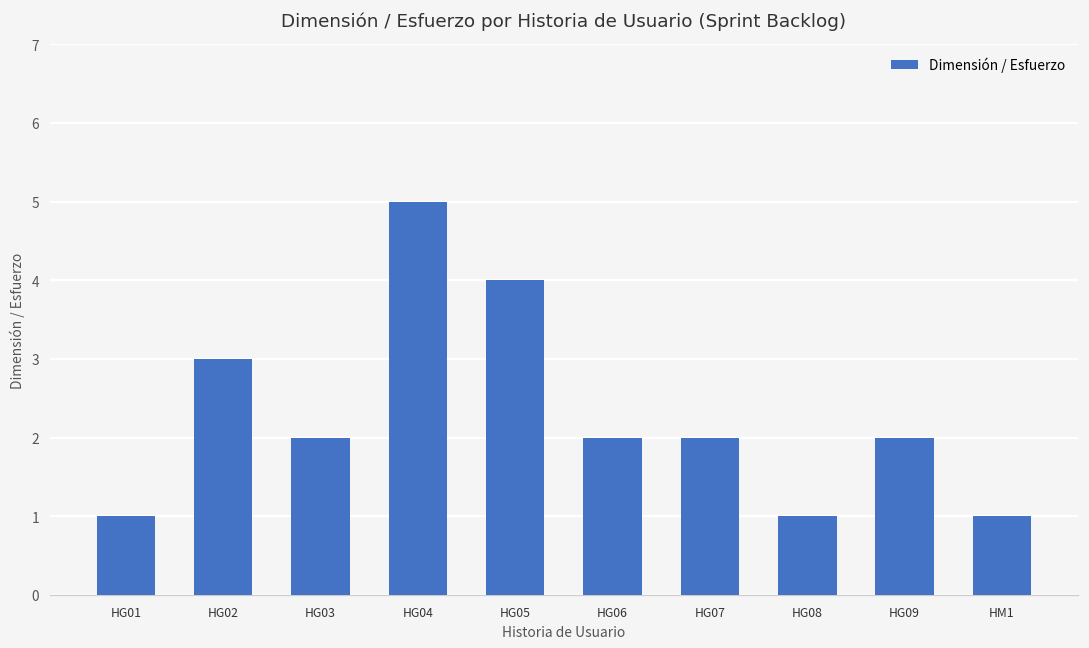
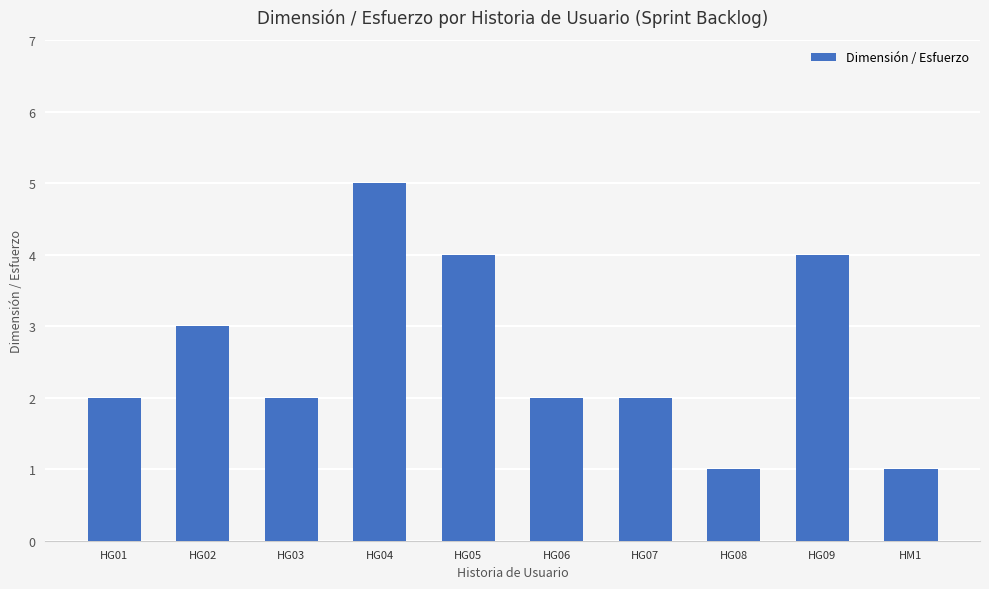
HG01: 1 -> 2
HG09: 2 -> 4
